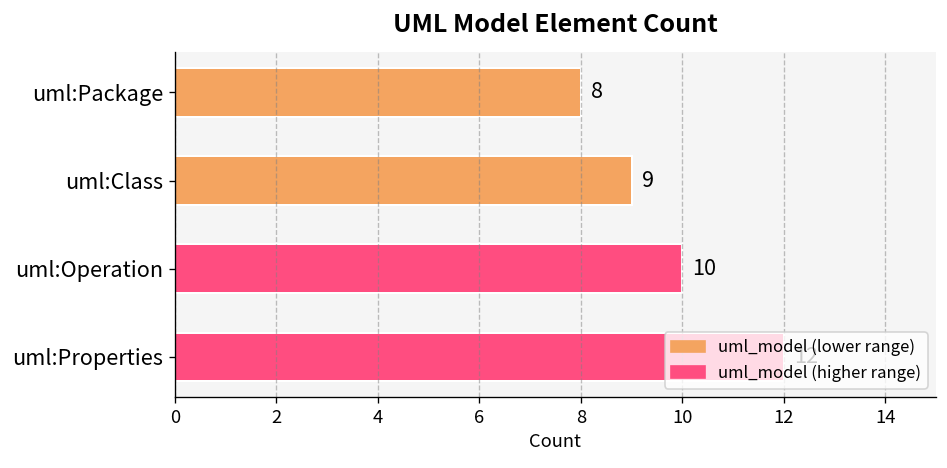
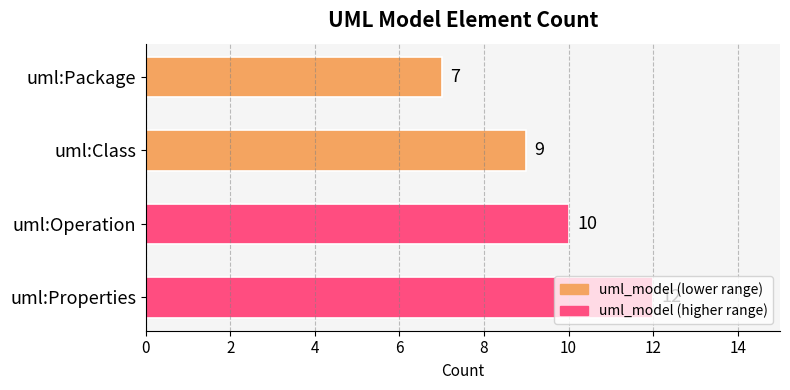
uml:Package: 8 -> 7
